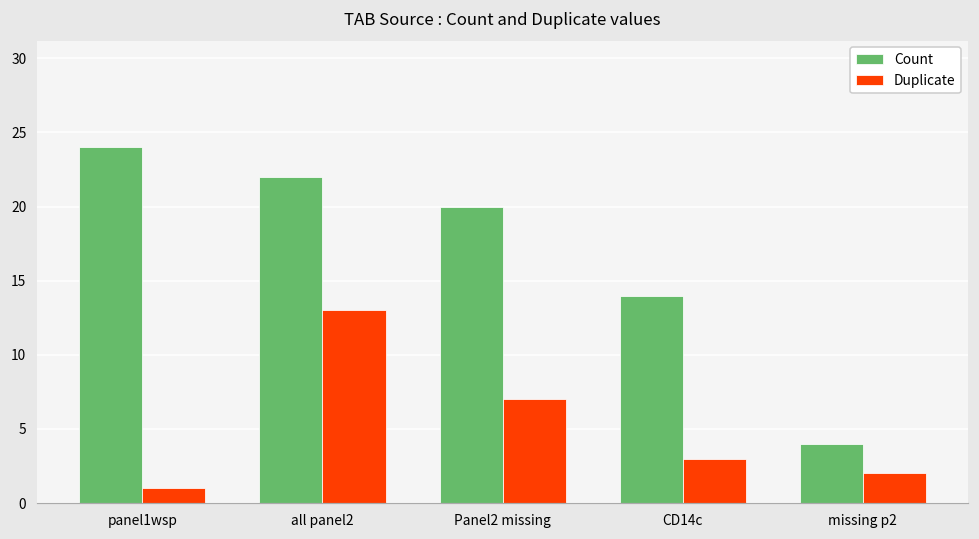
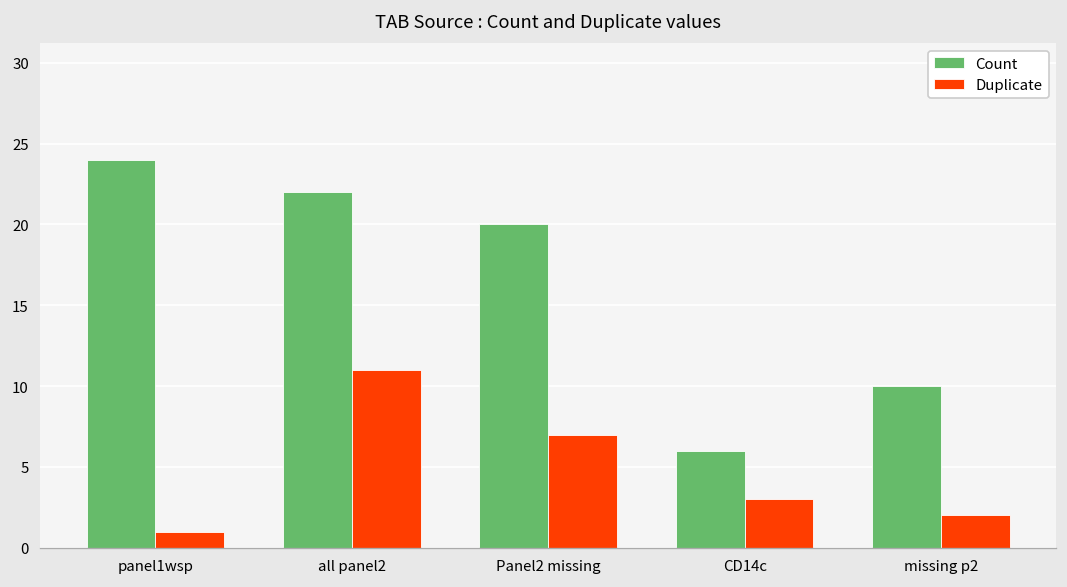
Duplicate, all panel2: 13 -> 11
Count, CD14c: 14 -> 6
Count, missing p2: 4 -> 10
